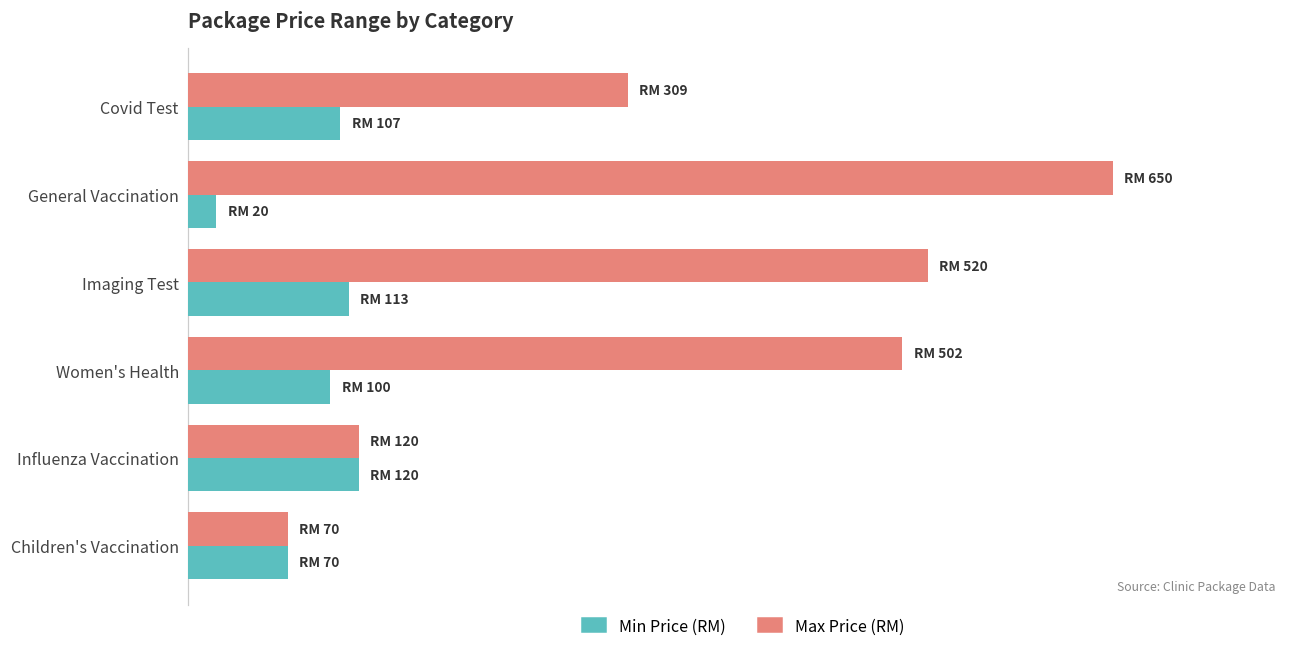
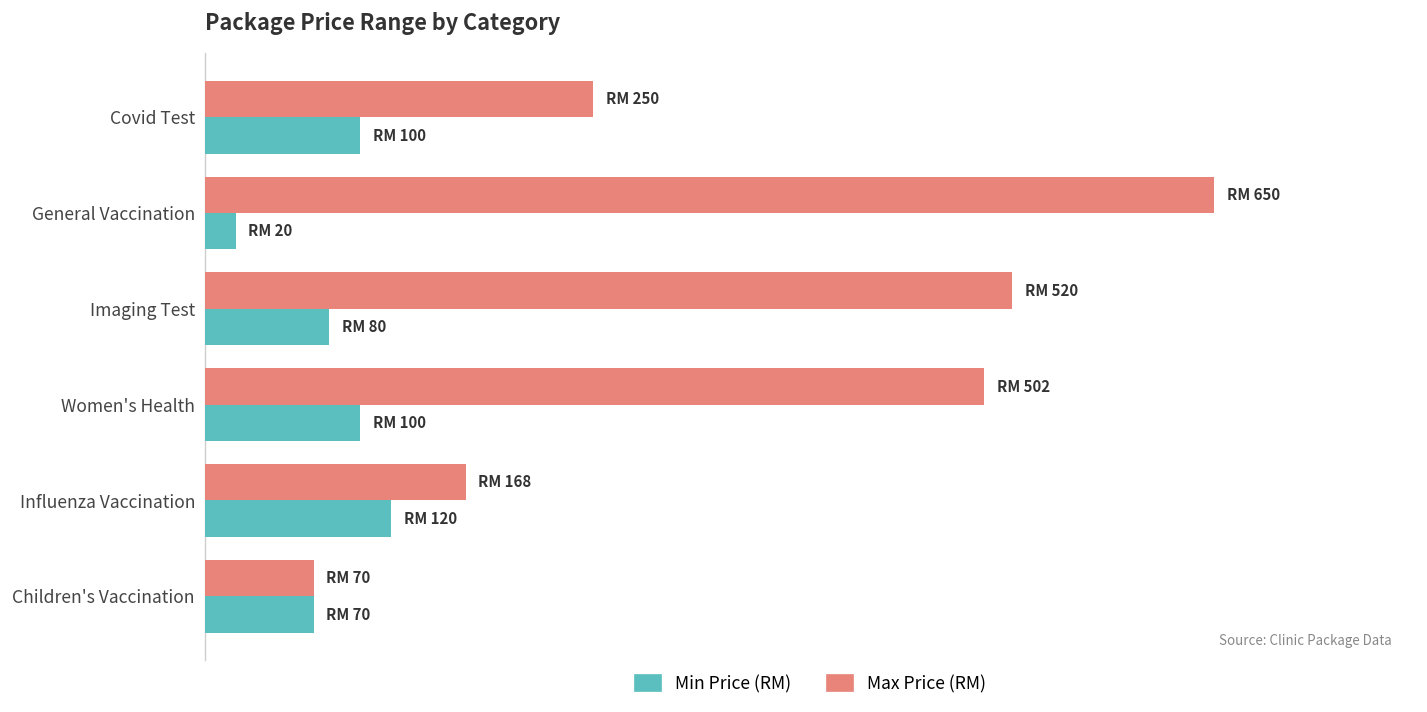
Max Price (RM), Covid Test: 309 -> 250
Min Price (RM), Covid Test: 107 -> 100
Min Price (RM), Imaging Test: 113 -> 80
Max Price (RM), Influenza Vaccination: 120 -> 168
